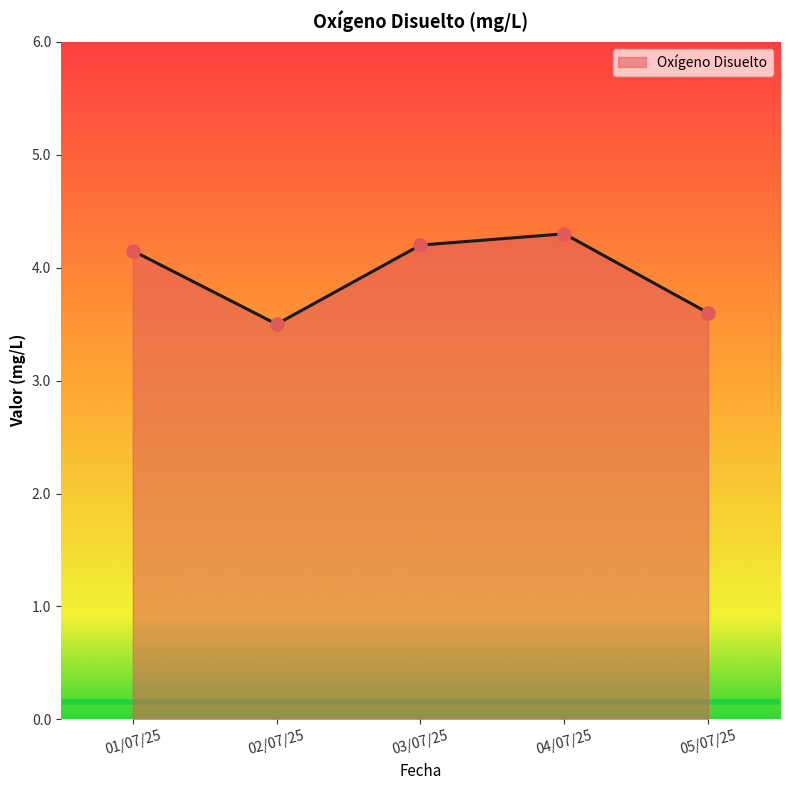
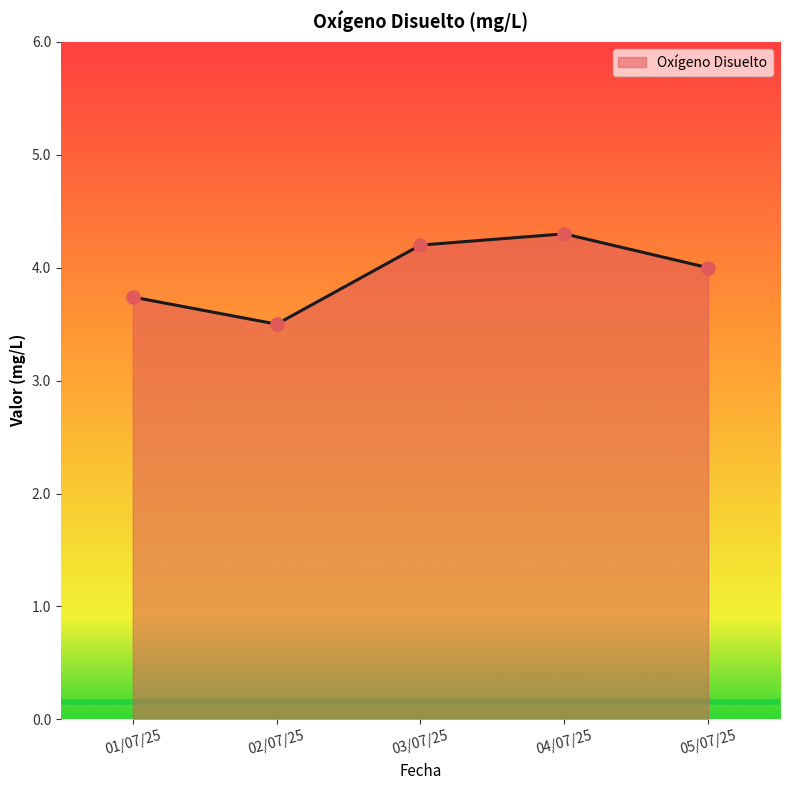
01/07/25: 4.15 -> 3.74
05/07/25: 3.6 -> 4.0
